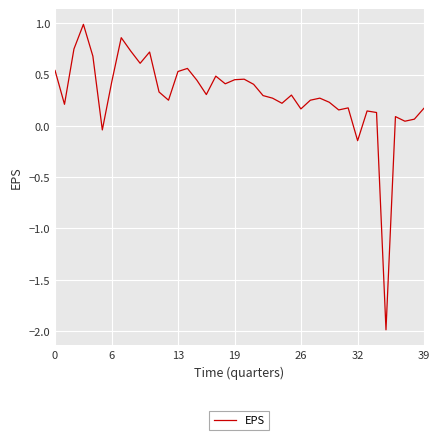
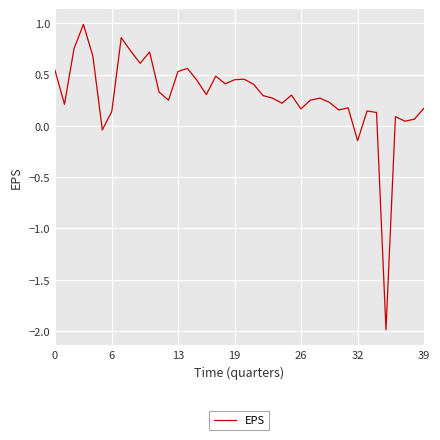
6: 0.43 -> 0.14
